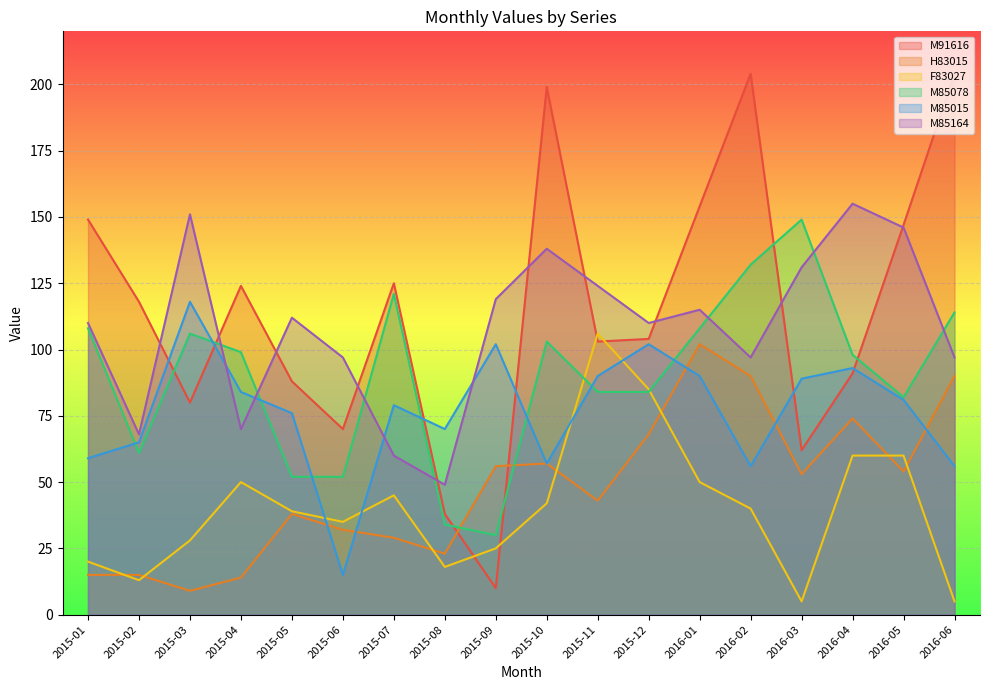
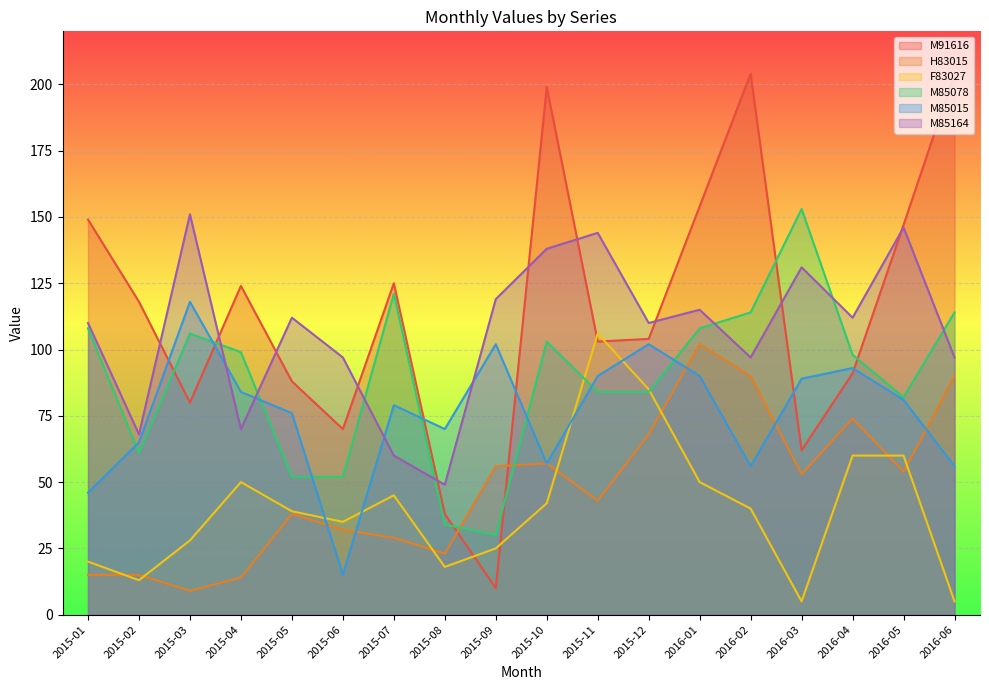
M85015, 2015-01: 59 -> 46
M85164, 2015-11: 124 -> 144
M85078, 2016-02: 132 -> 114
M85078, 2016-03: 149 -> 153
M85164, 2016-04: 155 -> 112
